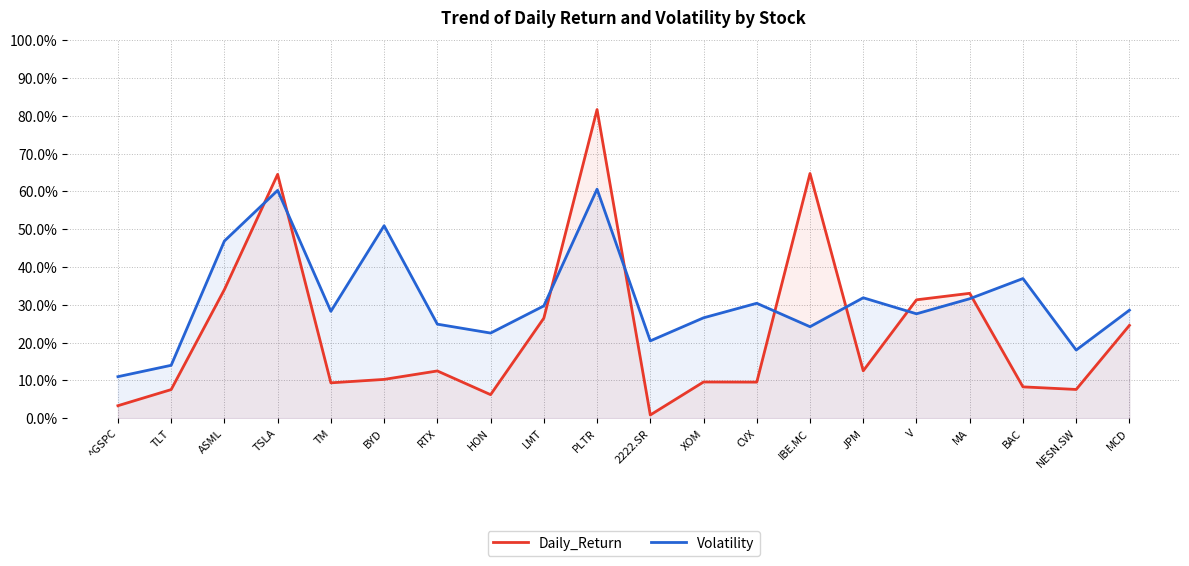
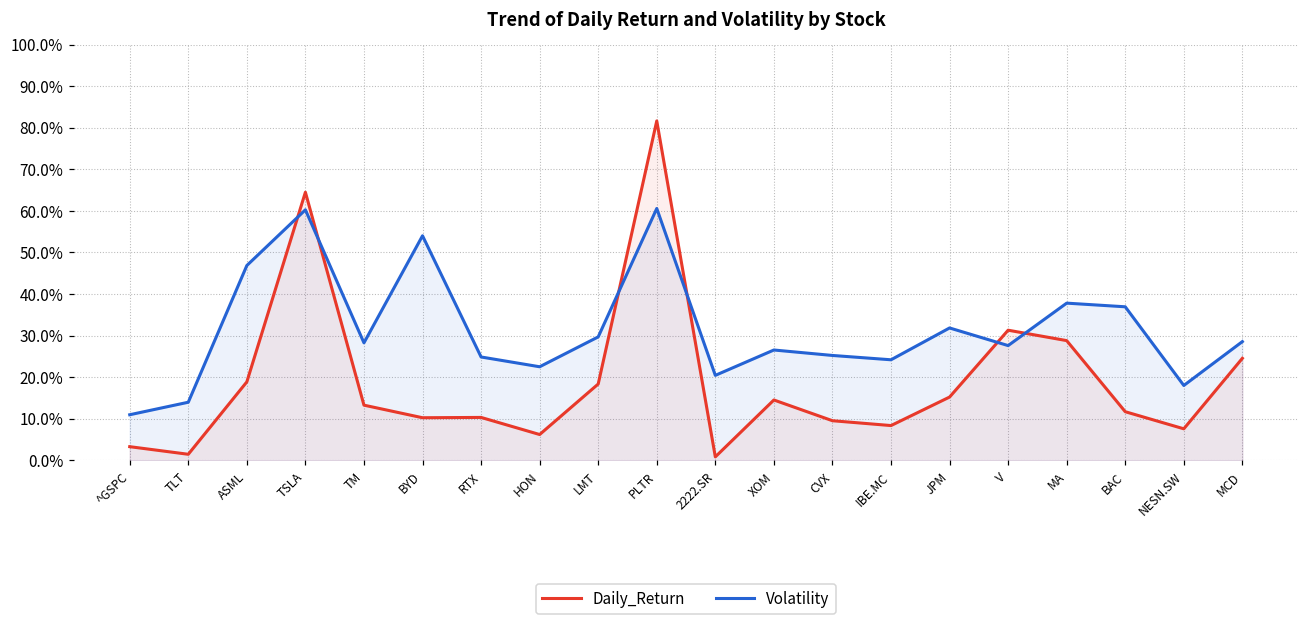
Daily_Return, TLT: 8% -> 1%
Daily_Return, ASML: 34% -> 19%
Daily_Return, TM: 9% -> 13%
Volatility, BYD: 51% -> 54%
Daily_Return, RTX: 12% -> 10%
Daily_Return, LMT: 26% -> 18%
Daily_Return, XOM: 10% -> 15%
Volatility, CVX: 30% -> 25%
Daily_Return, IBE.MC: 65% -> 8%
Daily_Return, JPM: 13% -> 15%
Daily_Return, MA: 33% -> 29%
Volatility, MA: 32% -> 38%
Daily_Return, BAC: 8% -> 12%
